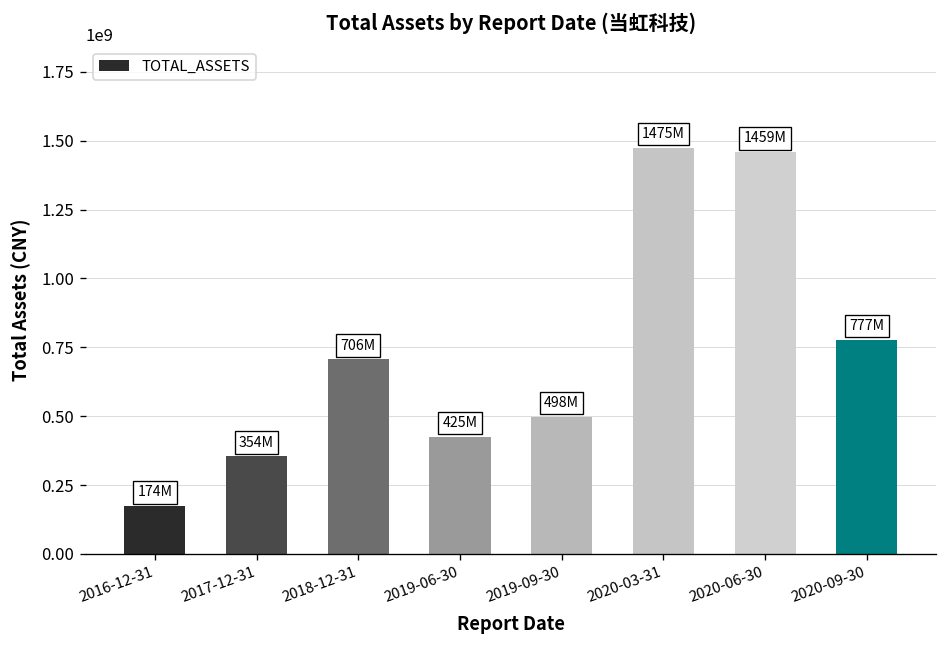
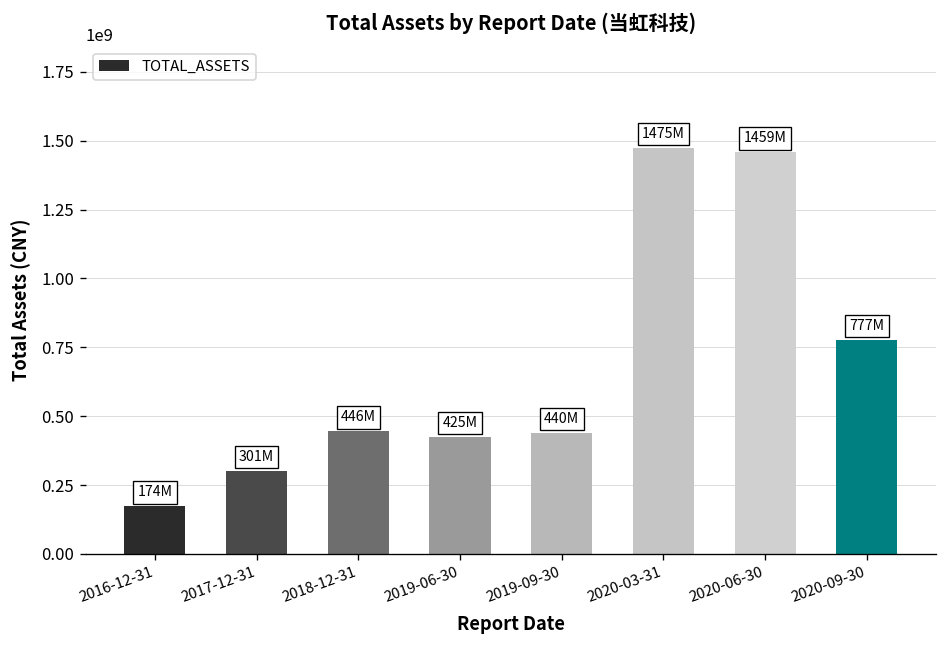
2017-12-31: 354M -> 301M
2018-12-31: 706M -> 446M
2019-09-30: 498M -> 440M
